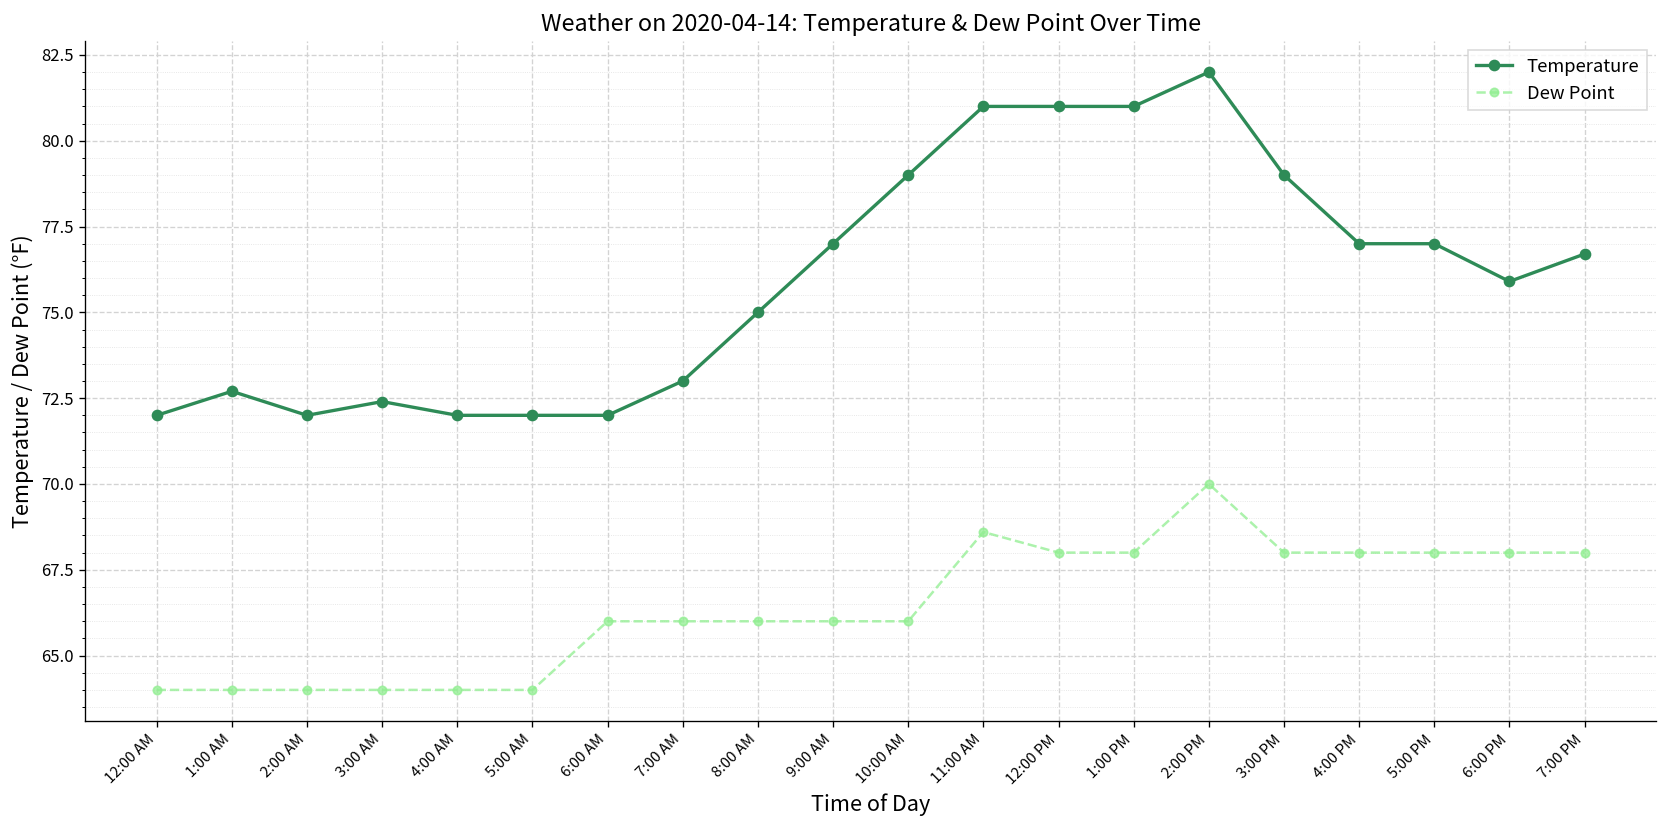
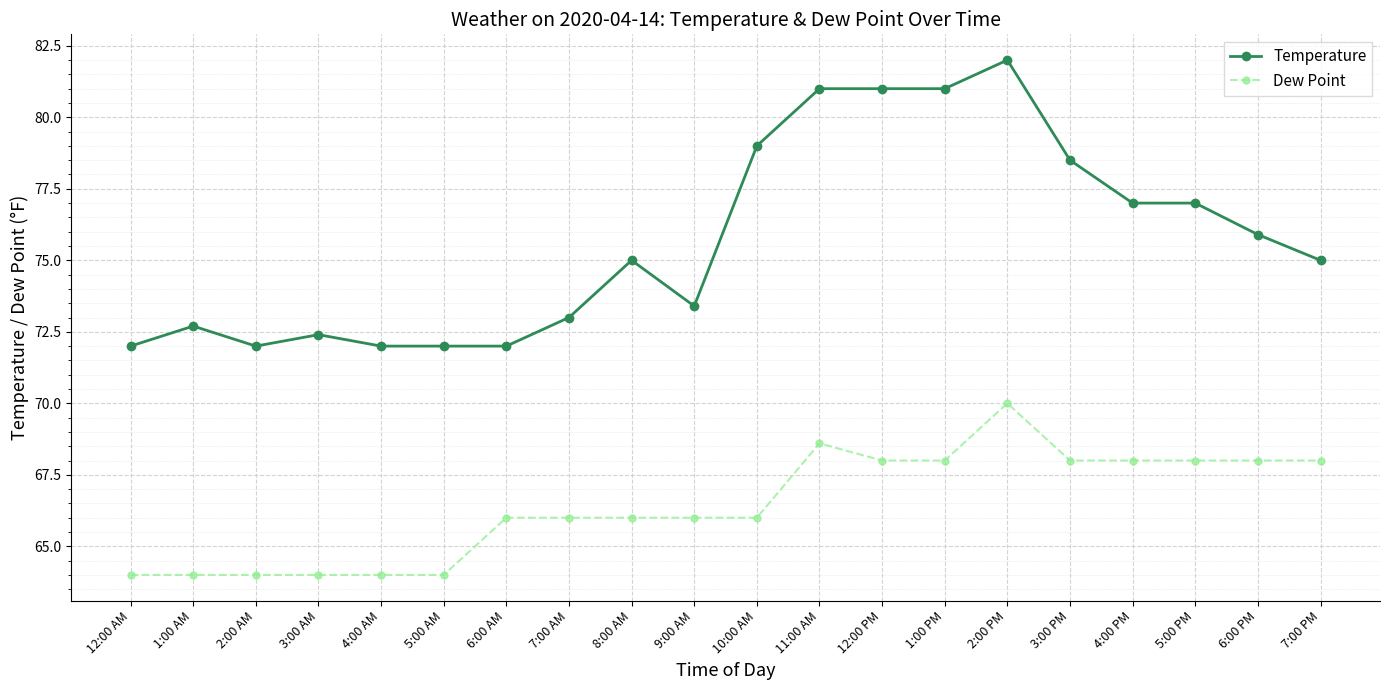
Temperature, 9:00 AM: 77.0 -> 73.4
Temperature, 3:00 PM: 79.0 -> 78.5
Temperature, 7:00 PM: 76.7 -> 75.0
